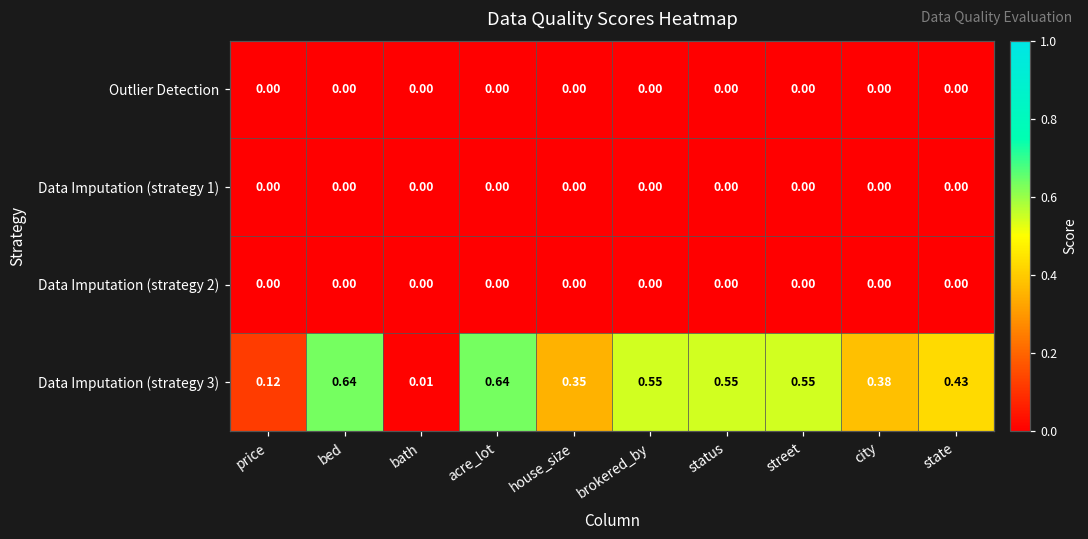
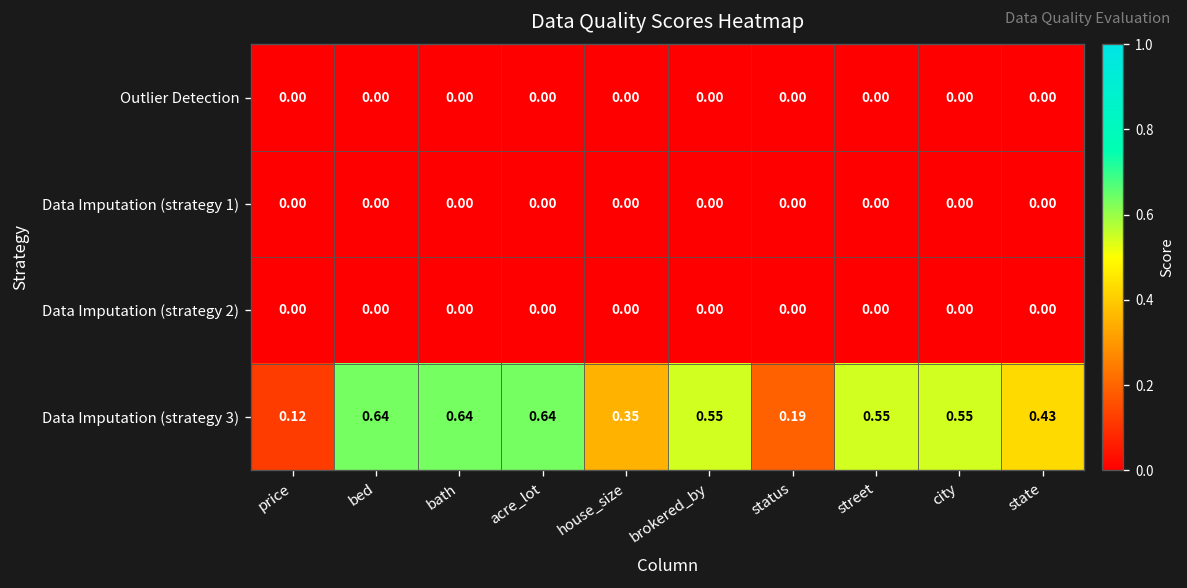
Data Imputation (strategy 3), bath: 0.01 -> 0.64
Data Imputation (strategy 3), status: 0.55 -> 0.19
Data Imputation (strategy 3), city: 0.38 -> 0.55
